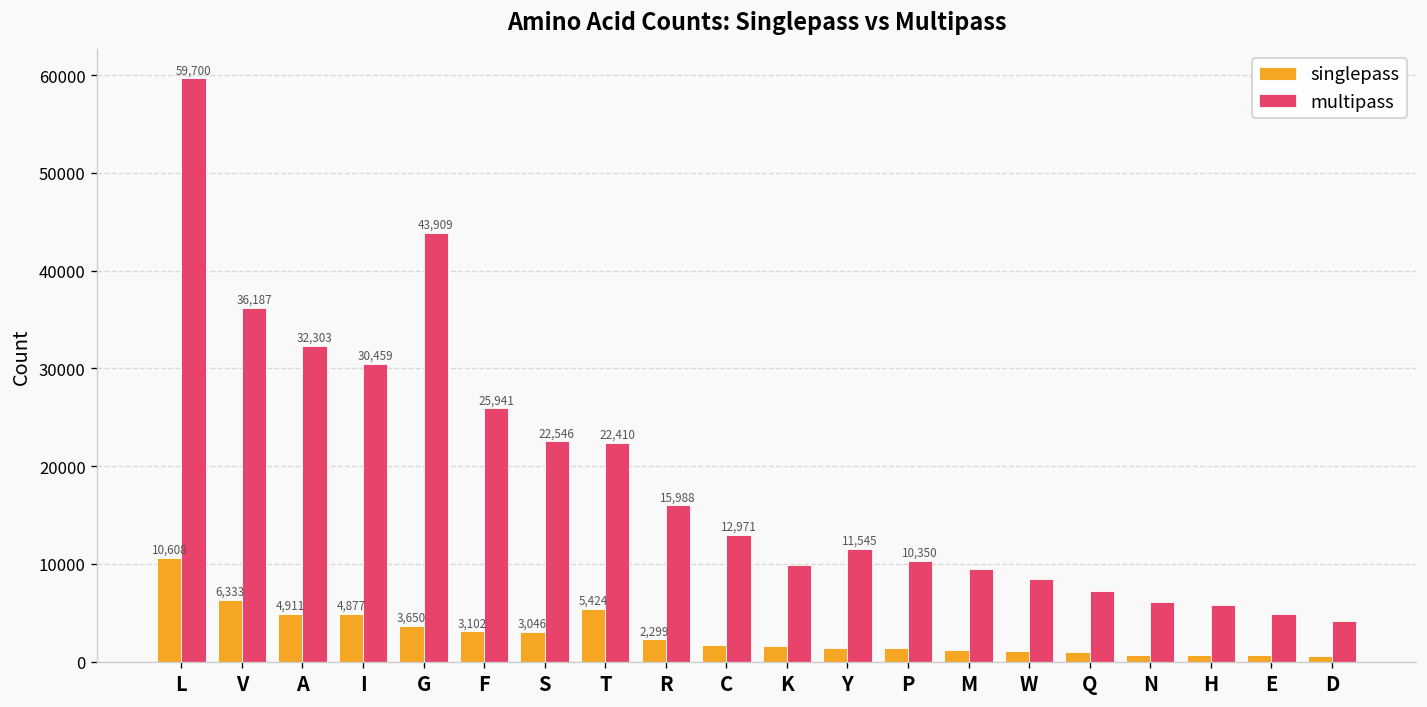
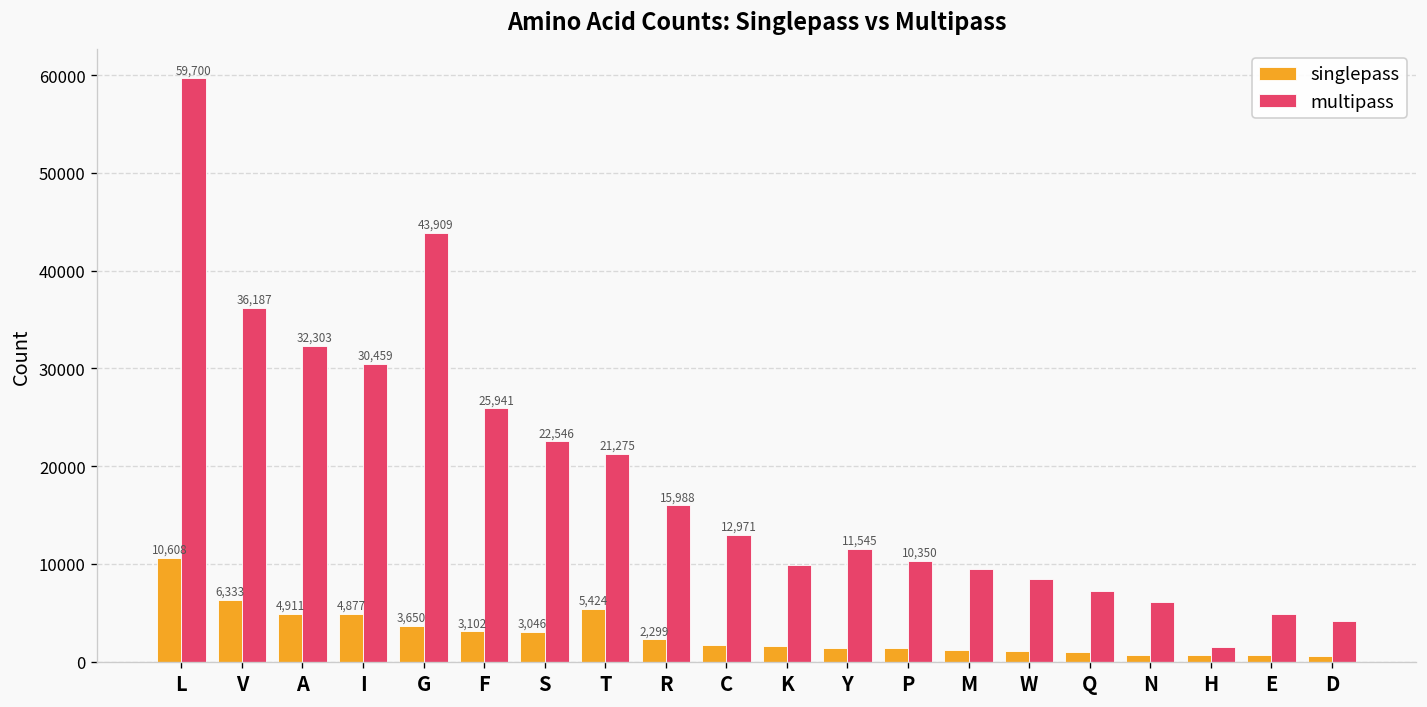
multipass, T: 22,410 -> 21,275
multipass, H: 6000 -> 1000
